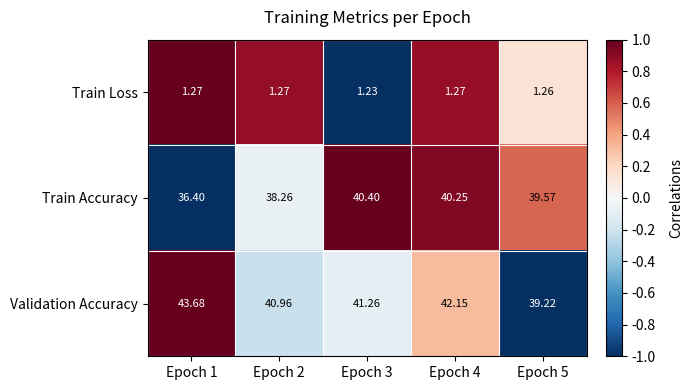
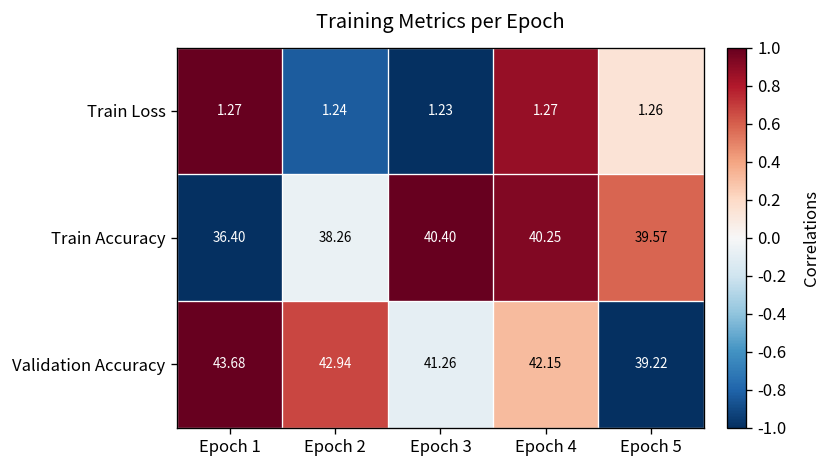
Train Loss, Epoch 2: 1.27 -> 1.24
Validation Accuracy, Epoch 2: 40.96 -> 42.94
